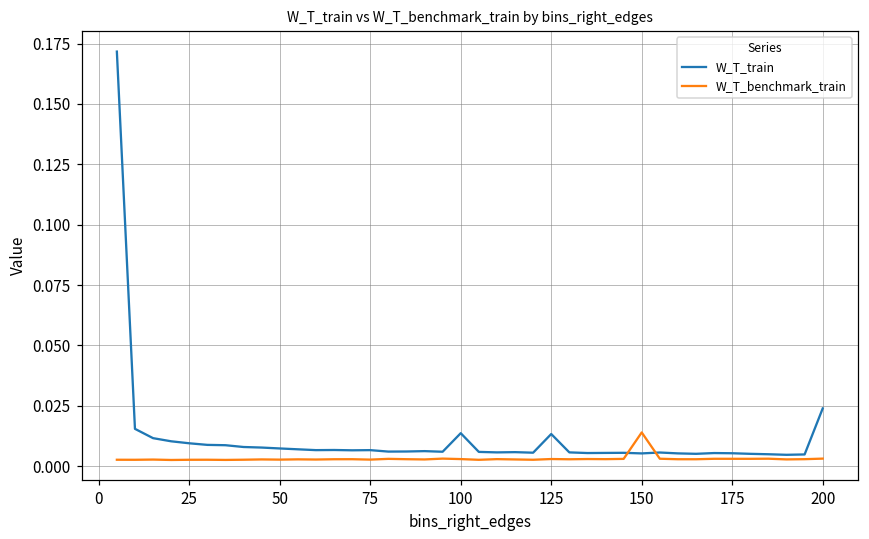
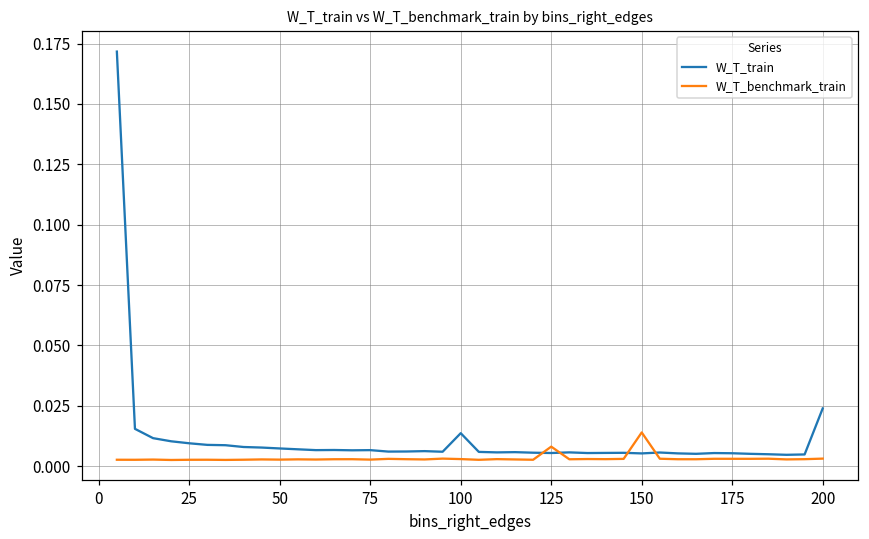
W_T_train, 125: 0.013 -> 0.005
W_T_benchmark_train, 125: 0.003 -> 0.008
